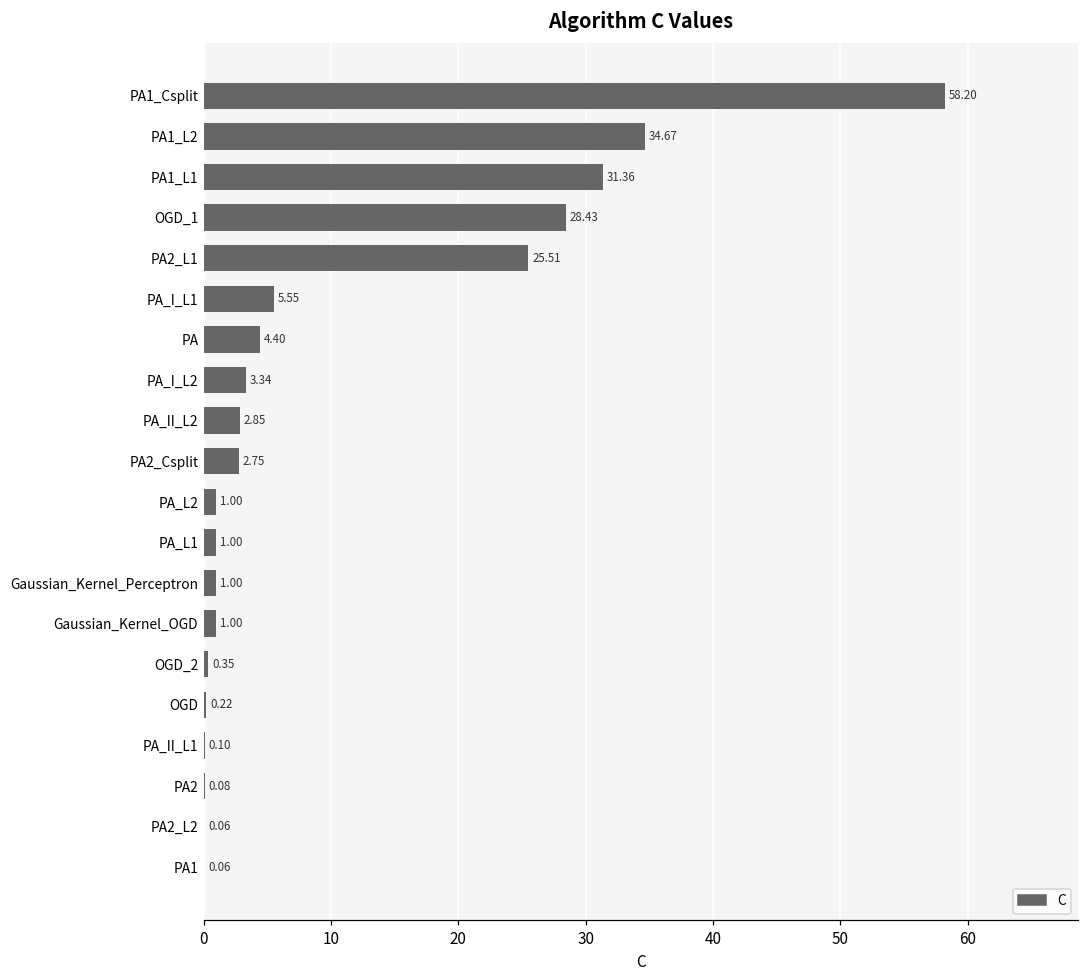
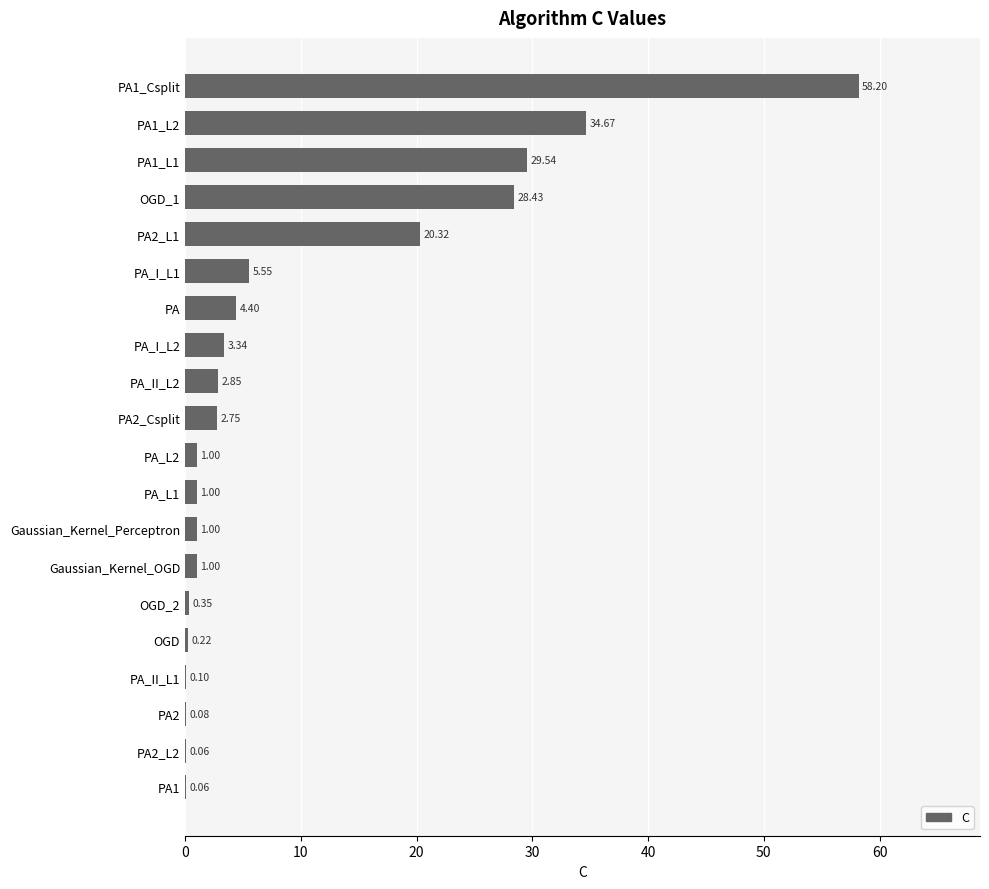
PA1_L1: 31.36 -> 29.54
PA2_L1: 25.51 -> 20.32
